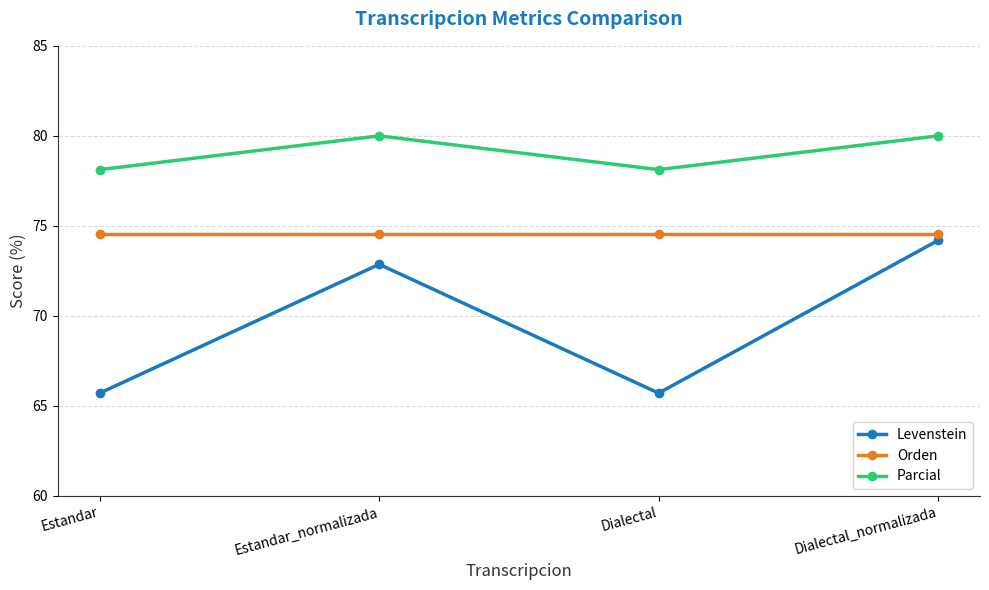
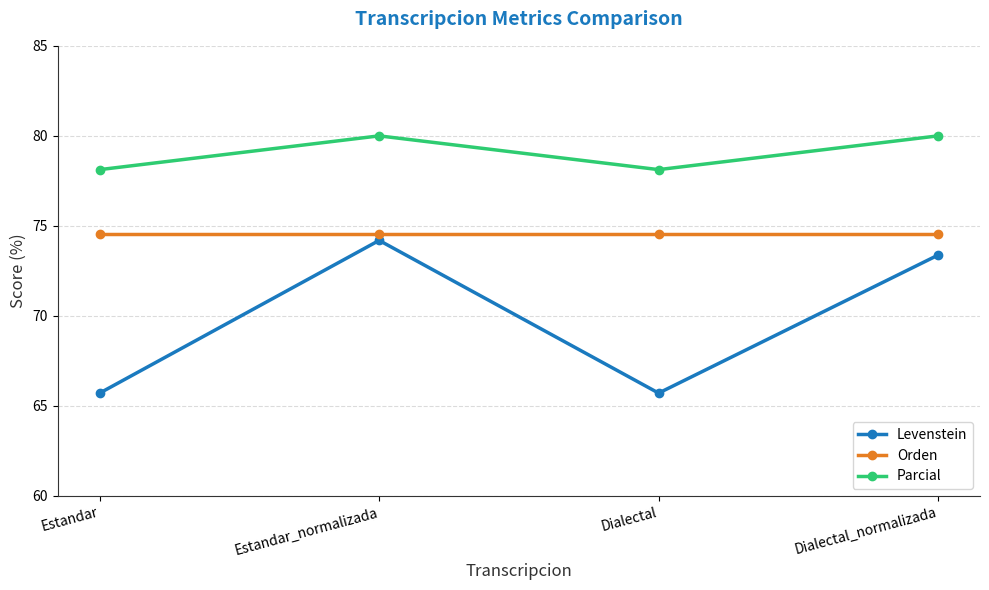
Levenstein, Estandar_normalizada: 72.9 -> 74.2
Levenstein, Dialectal_normalizada: 74.2 -> 73.4
